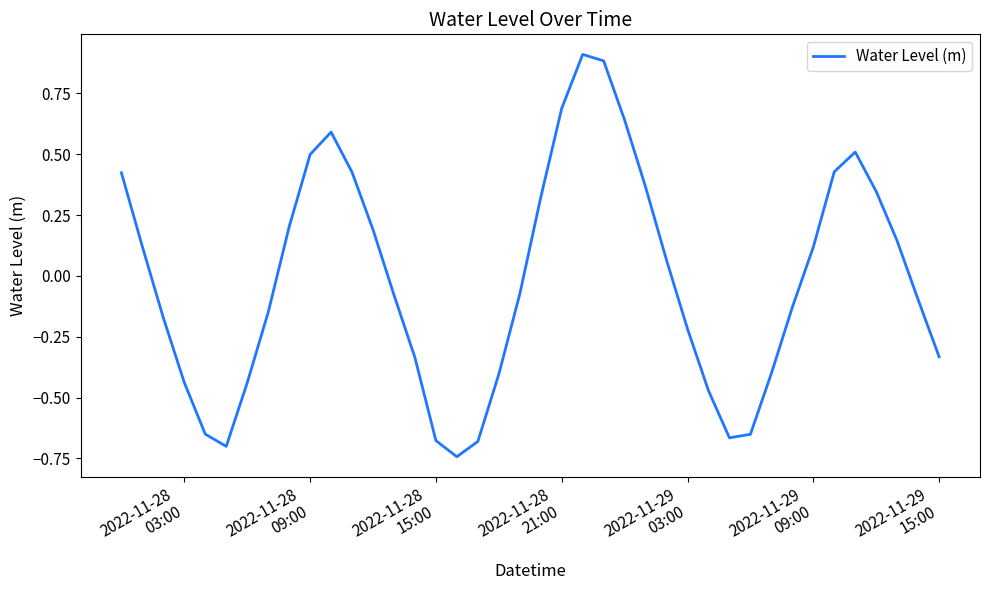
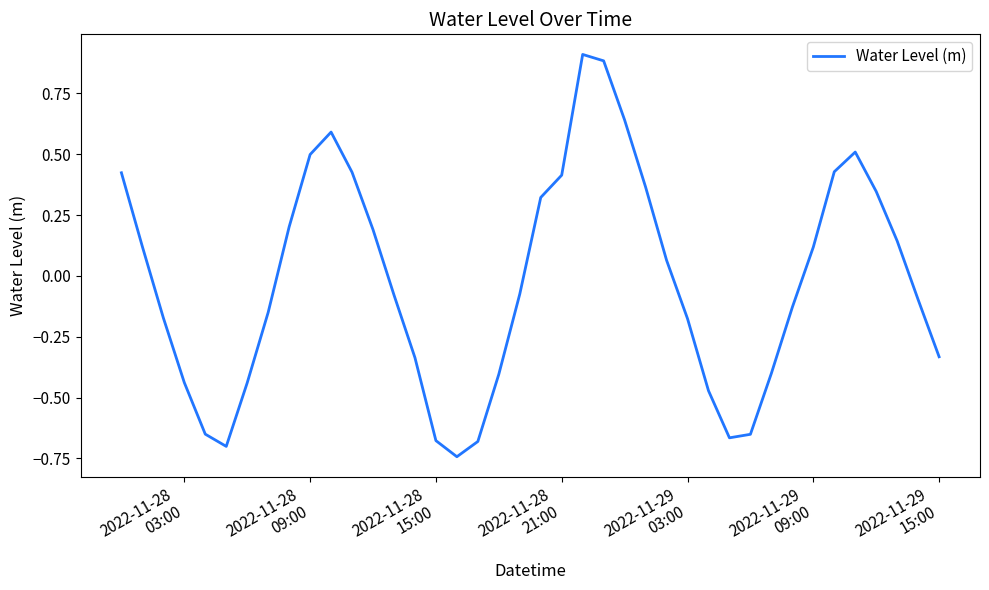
2022-11-28 21:00: 0.69 -> 0.41
2022-11-29 03:00: -0.22 -> -0.18
